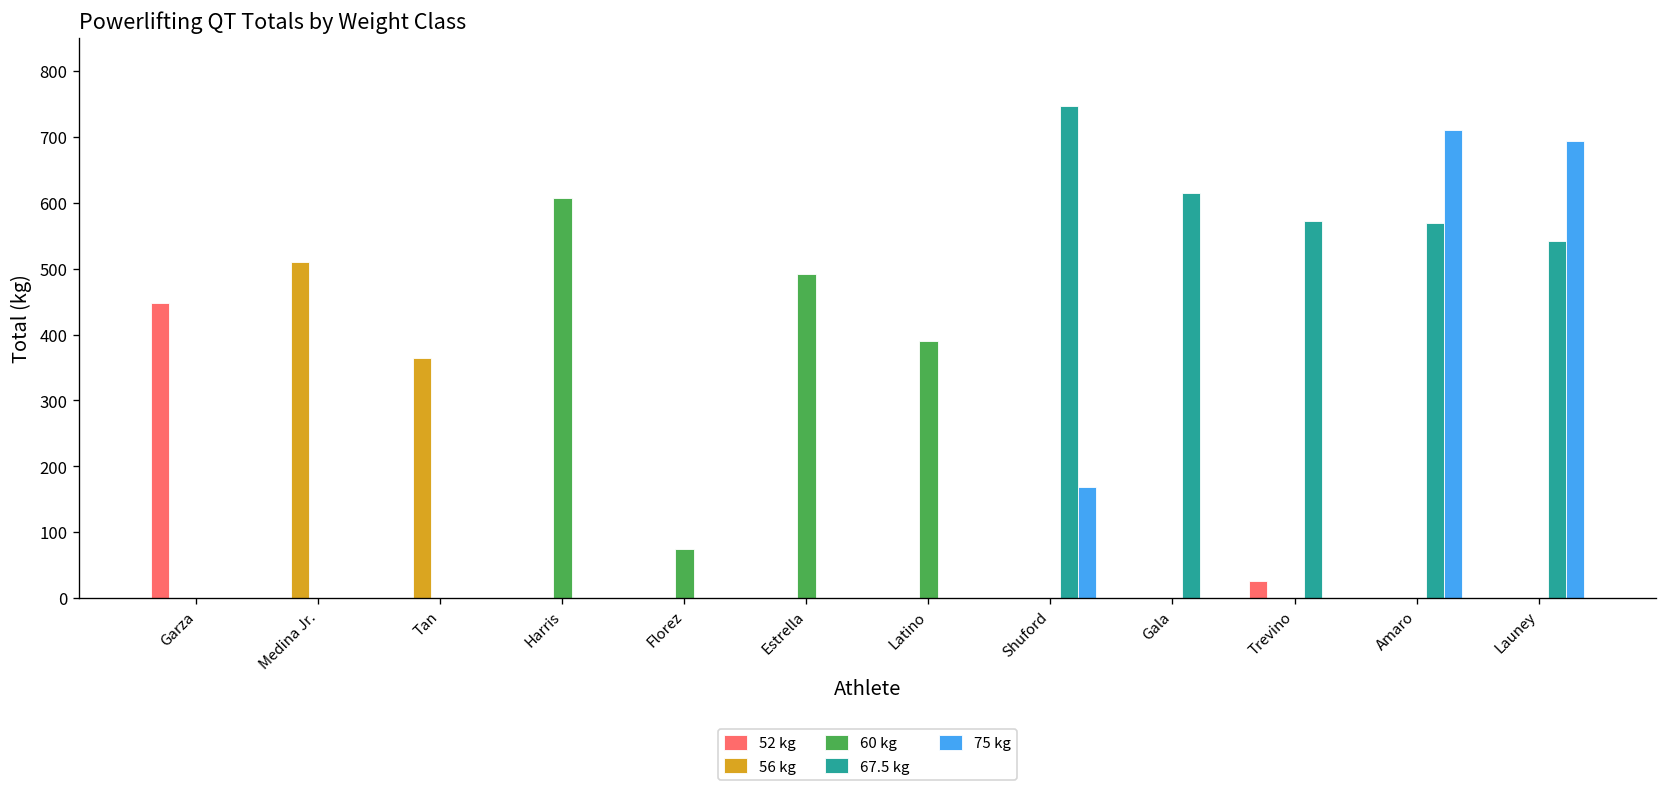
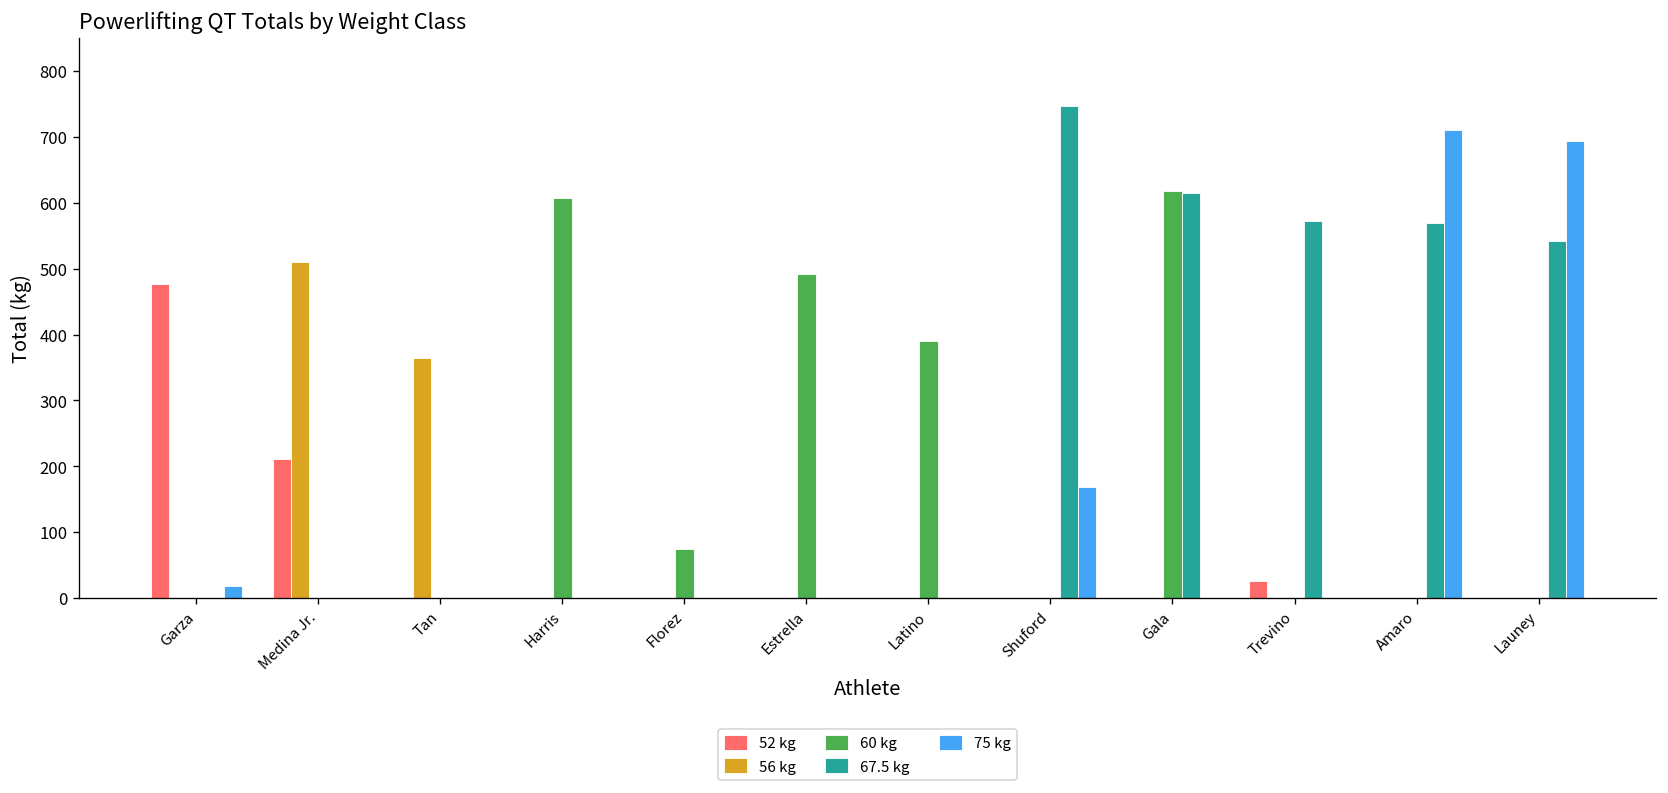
52 kg, Garza: 450 -> 480
75 kg, Garza: 0 -> 20
52 kg, Medina Jr.: 0 -> 210
60 kg, Gala: 0 -> 620
